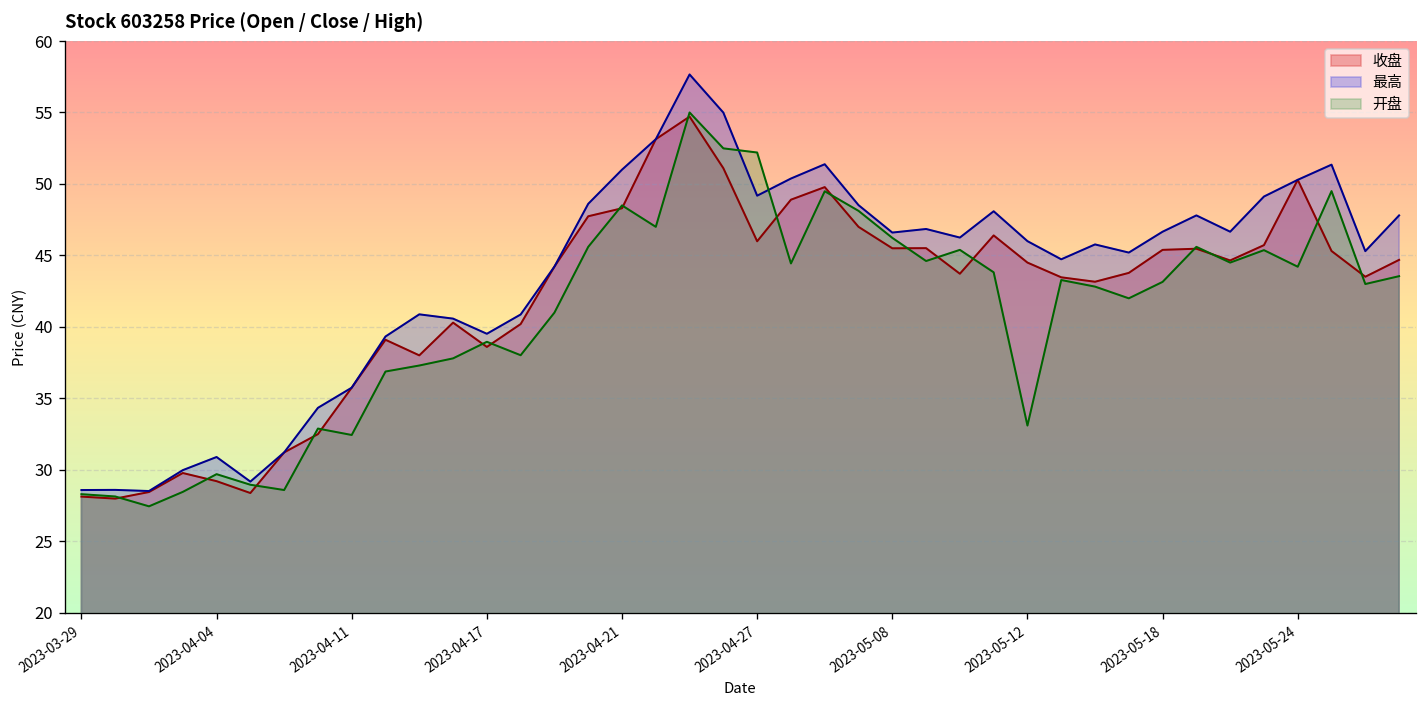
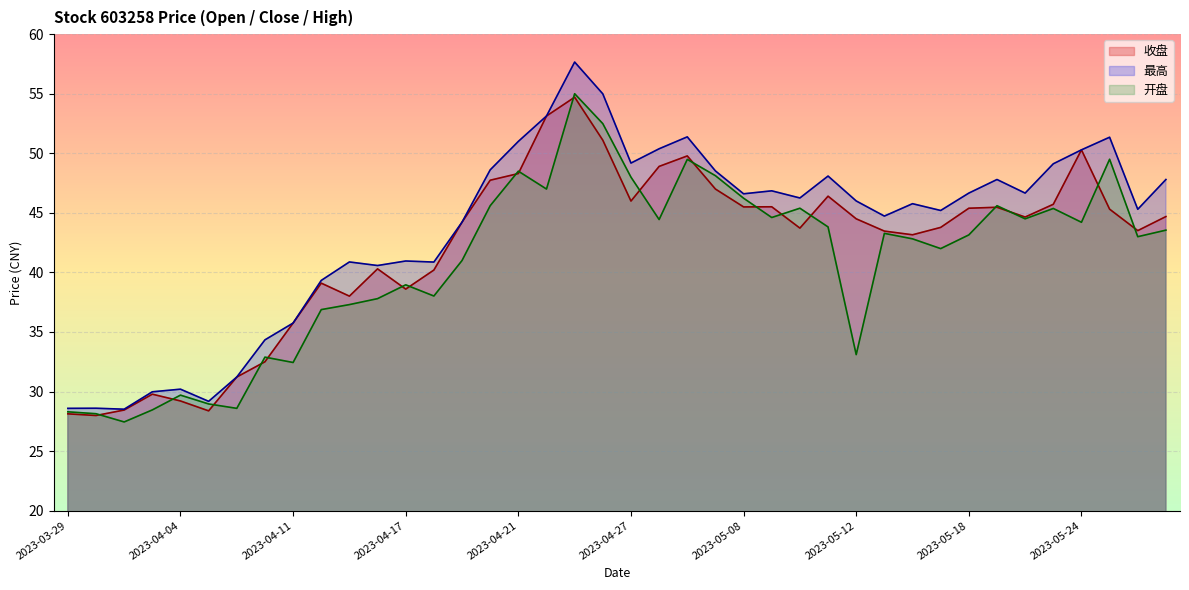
最高, 2023-04-04: 30.9 -> 30.2
最高, 2023-04-17: 39.5 -> 41.0
开盘, 2023-04-27: 52.2 -> 48.0
